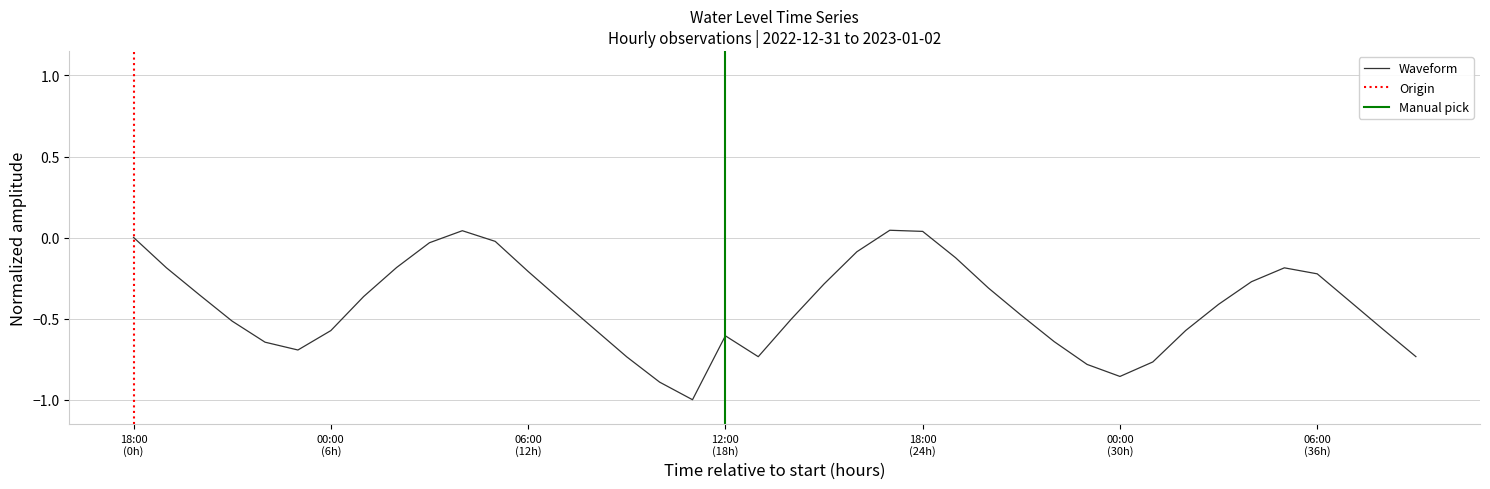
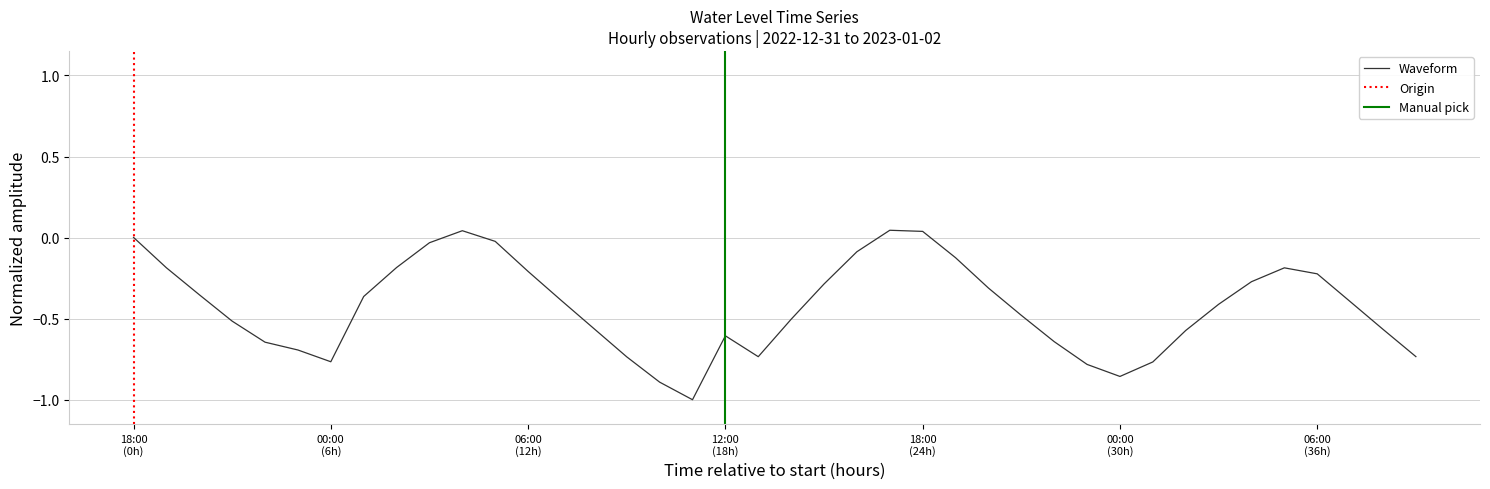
00:00 (6h): -0.57 -> -0.77
